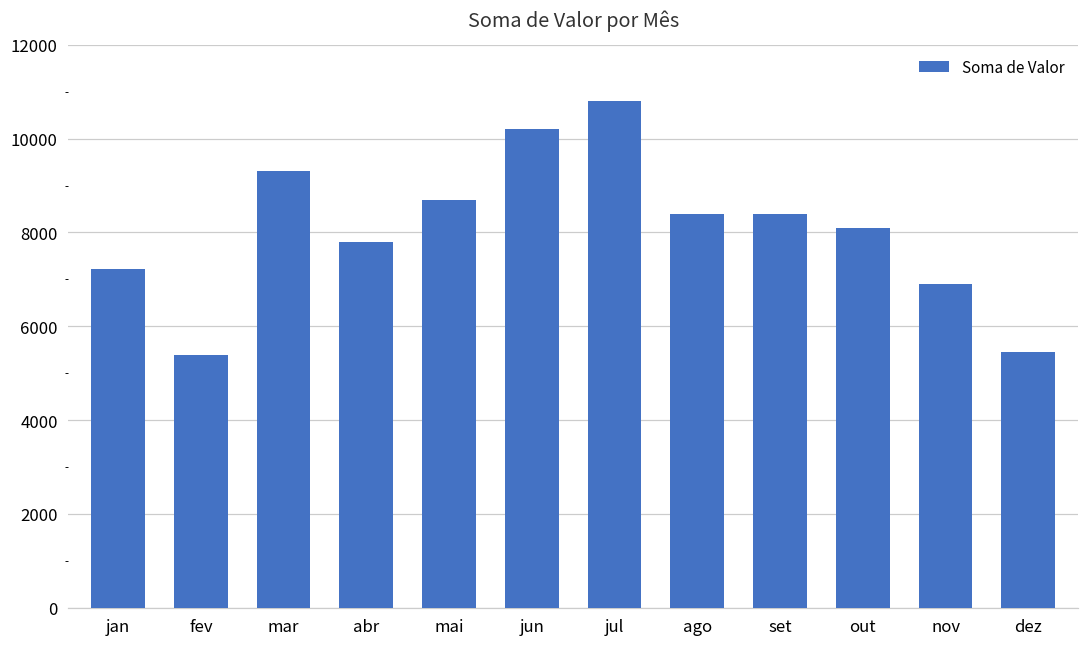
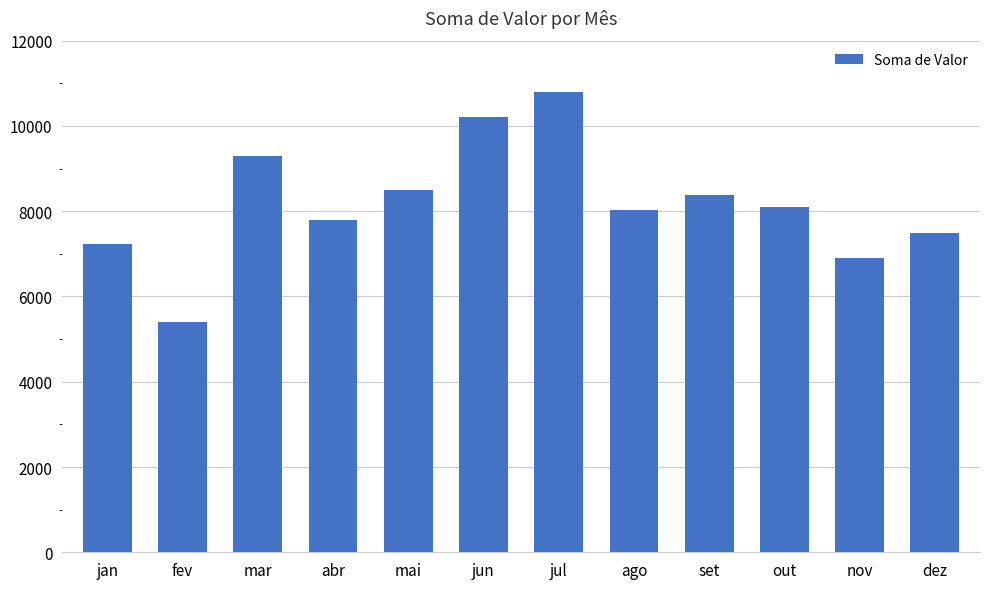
mai: 8700 -> 8500
ago: 8400 -> 8000
dez: 5500 -> 7500
